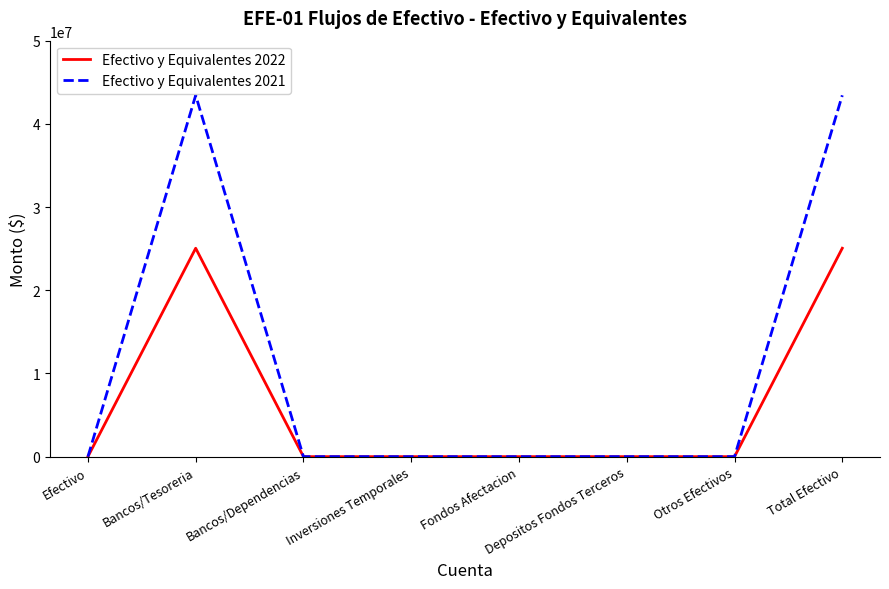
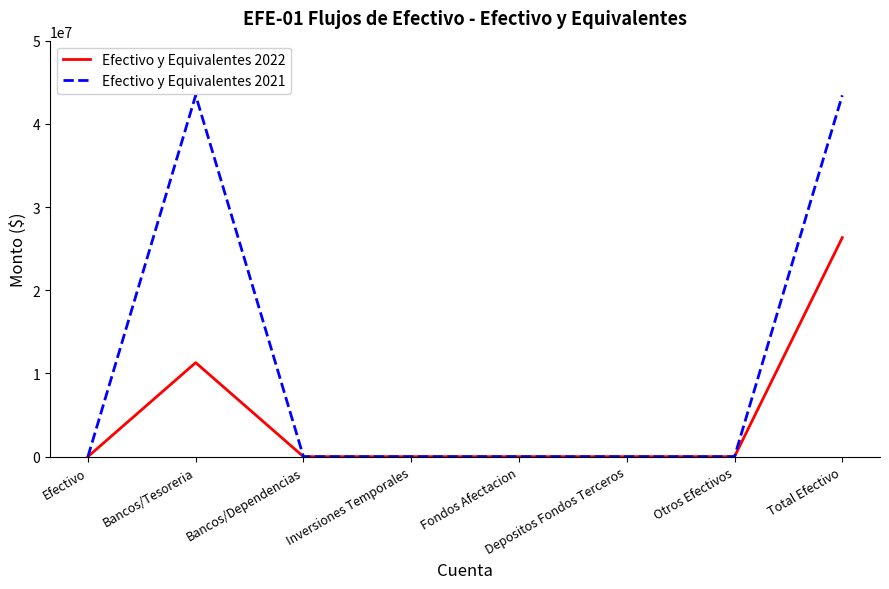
Efectivo y Equivalentes 2022, Bancos/Tesoreria: 25000000 -> 11000000
Efectivo y Equivalentes 2022, Total Efectivo: 25000000 -> 26000000
